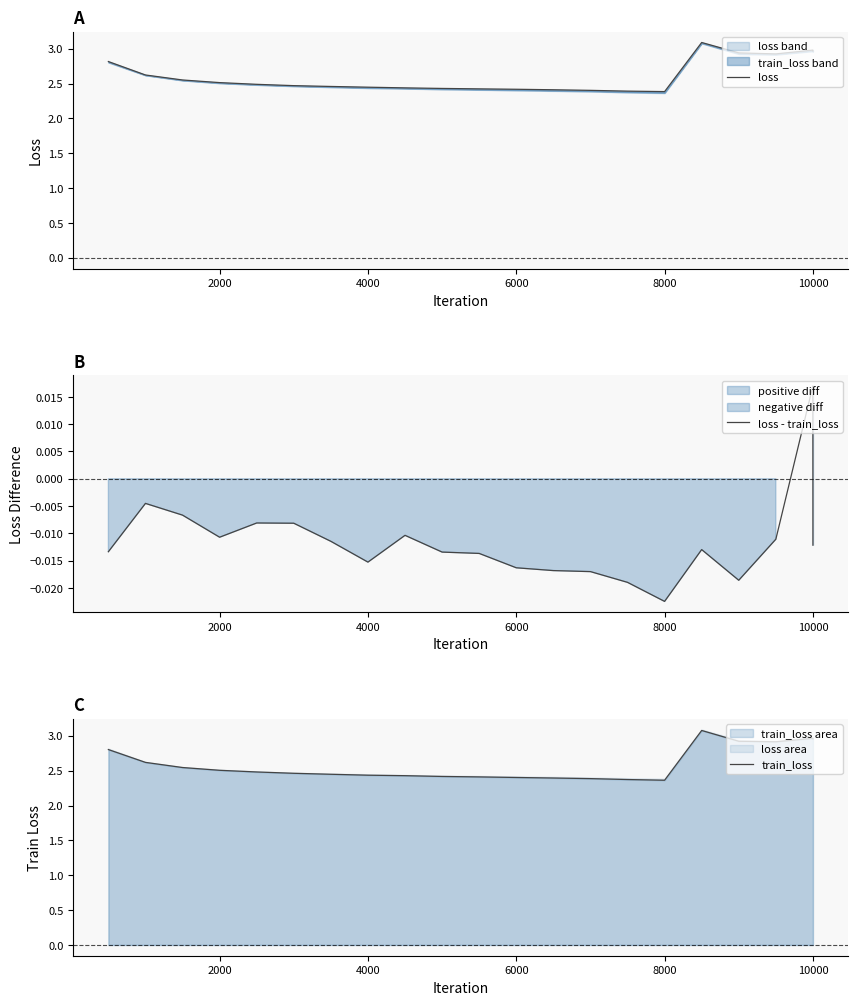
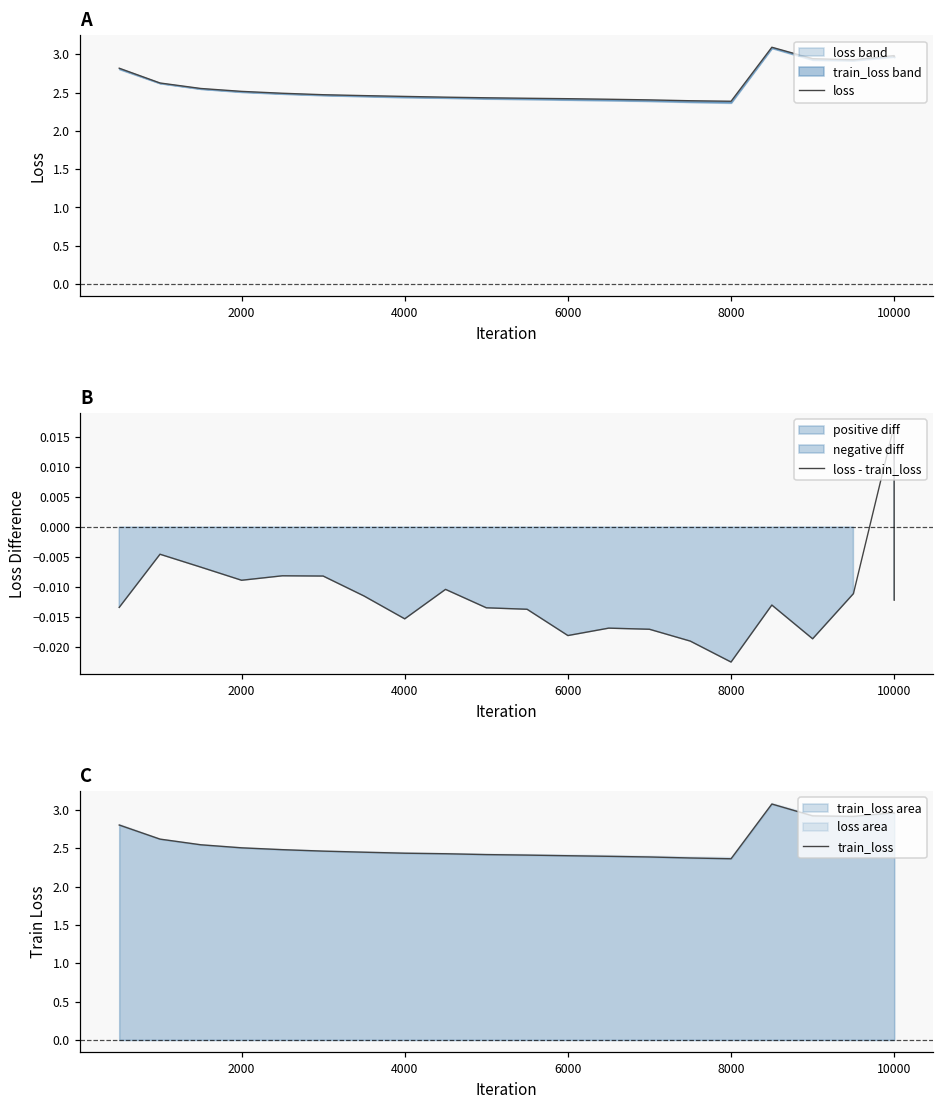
B, 2000: -0.011 -> -0.009
B, 6000: -0.016 -> -0.018
